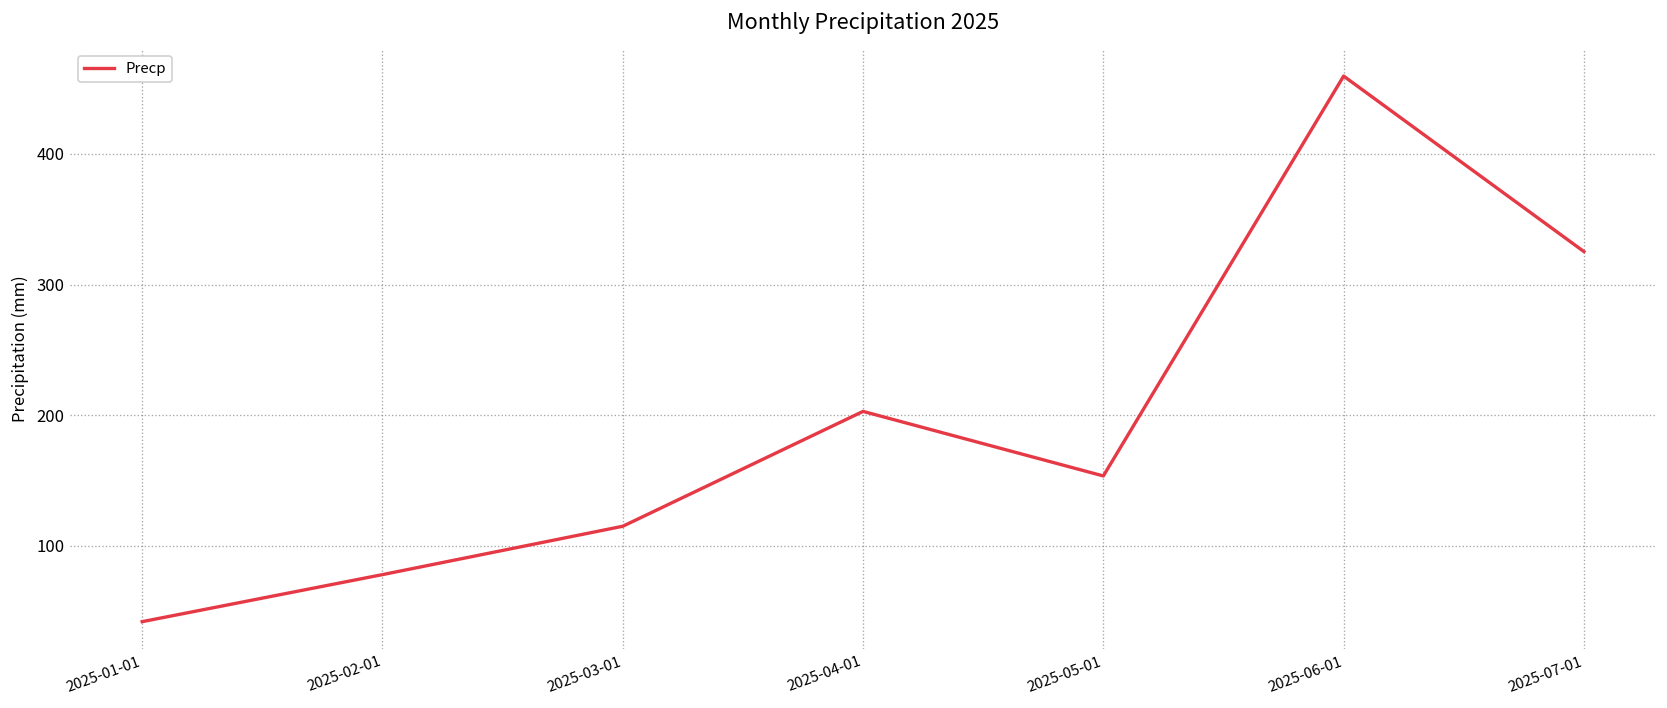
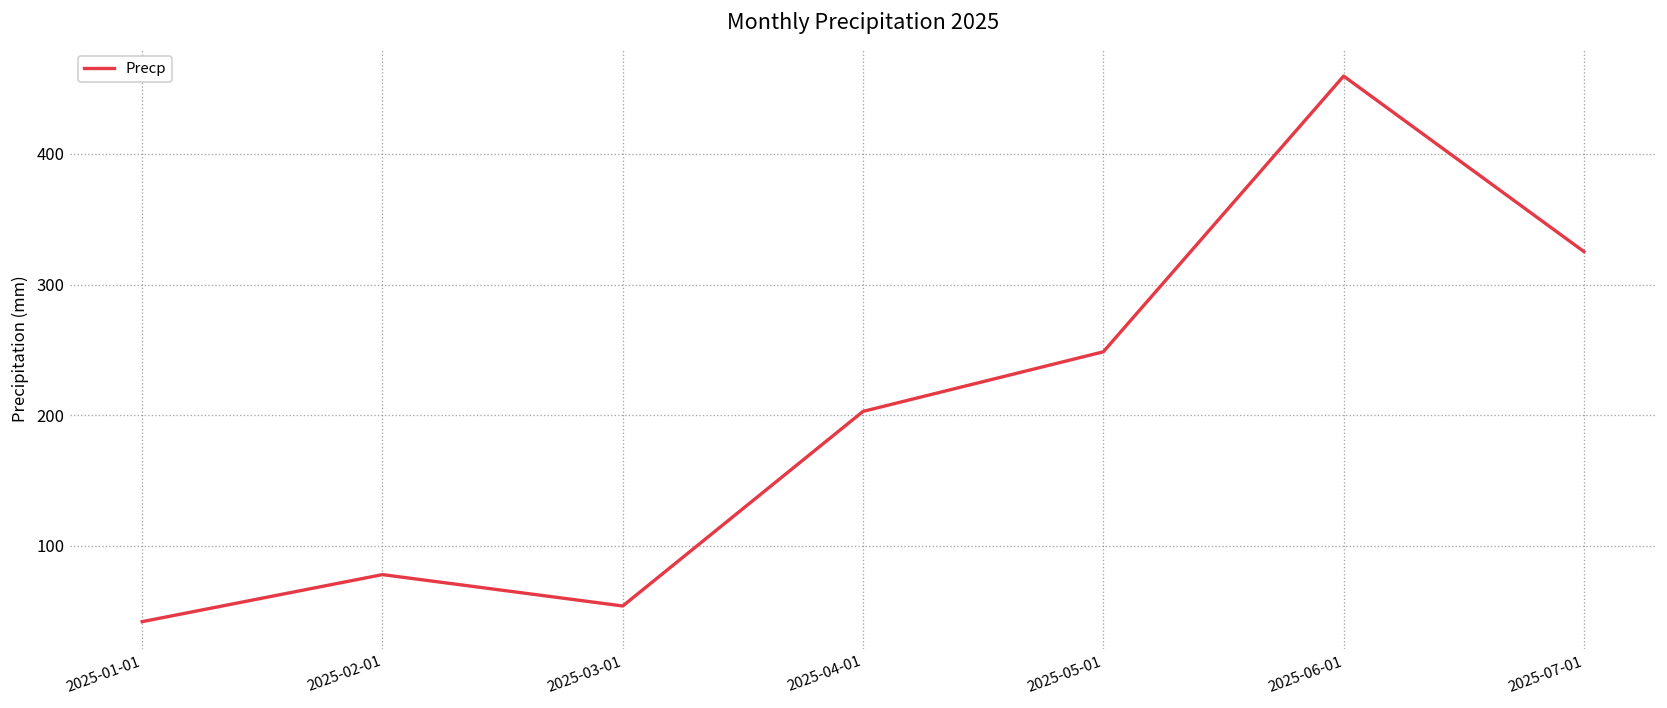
2025-03-01: 115 -> 54
2025-05-01: 154 -> 249
